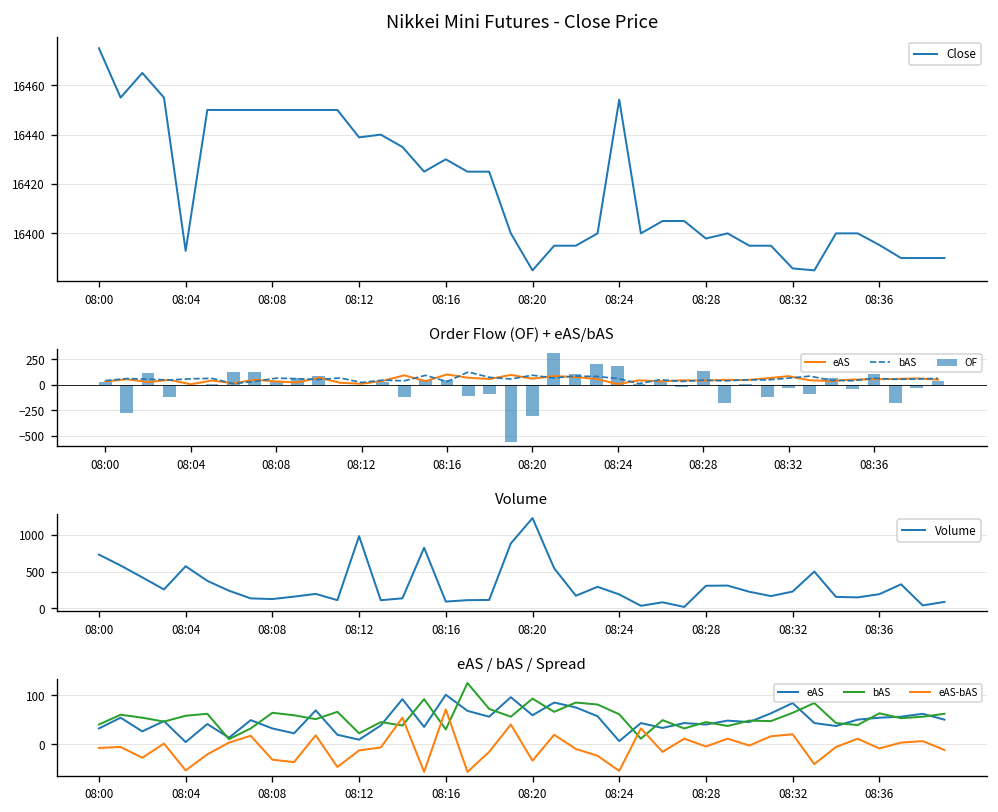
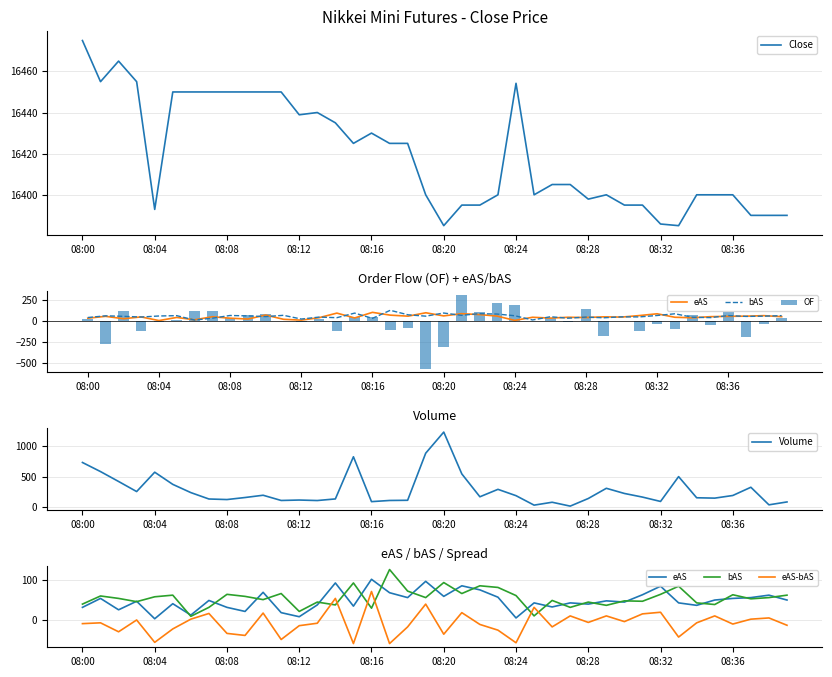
Nikkei Mini Futures - Close Price, 08:36: 16395 -> 16400
Volume, 08:12: 1000 -> 100
Volume, 08:28: 300 -> 100
Volume, 08:32: 200 -> 100
